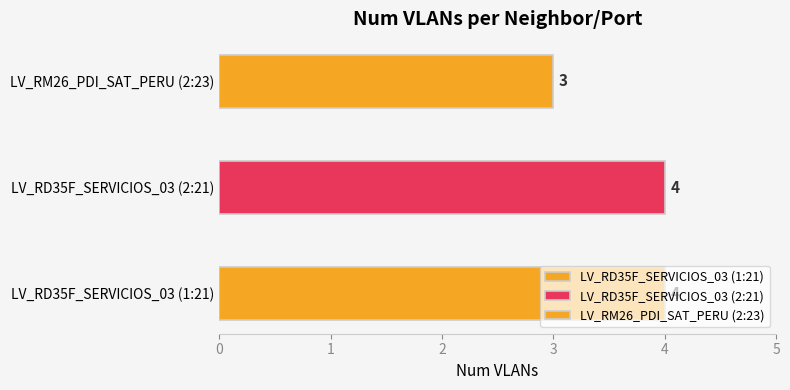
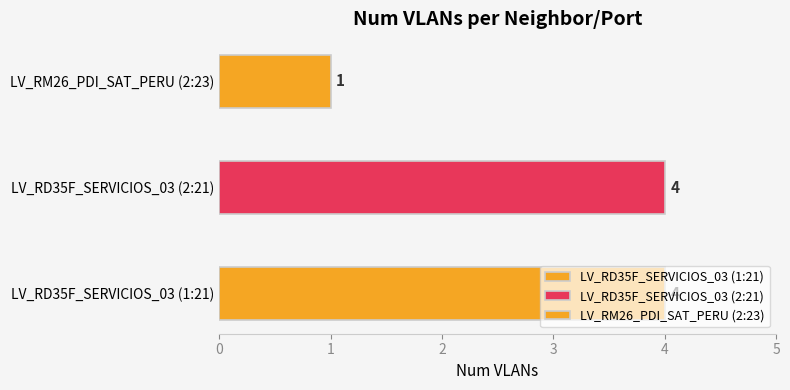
LV_RM26_PDI_SAT_PERU (2:23): 3 -> 1
